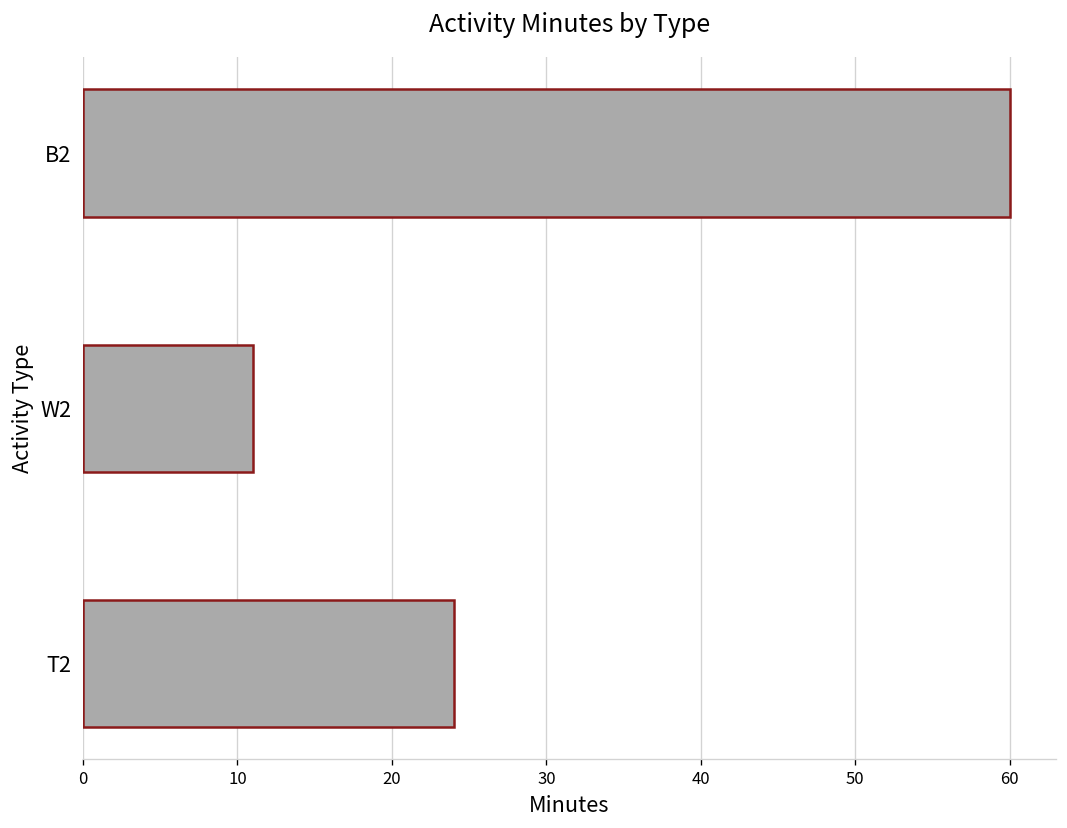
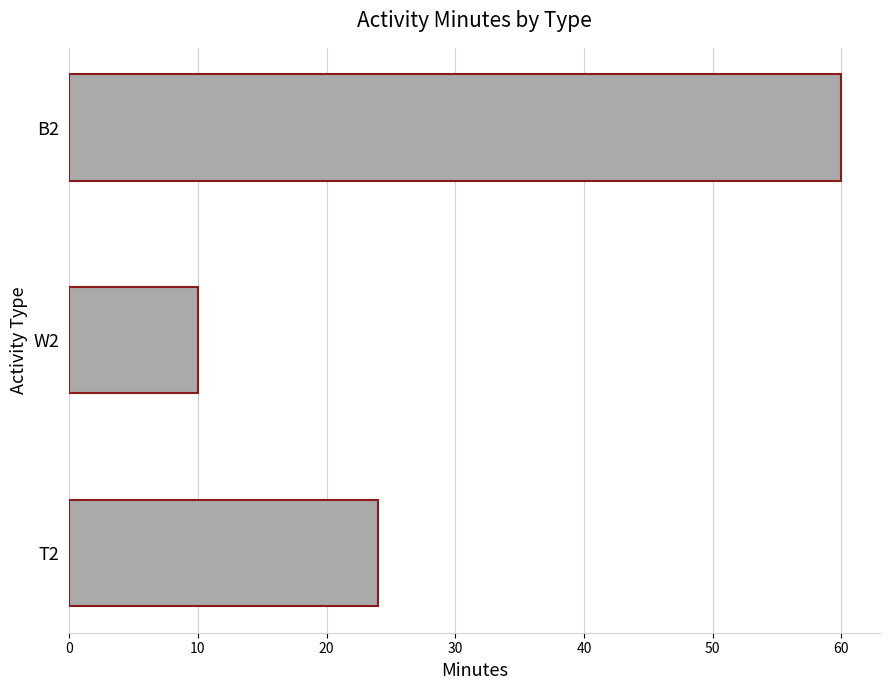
W2: 11 -> 10
